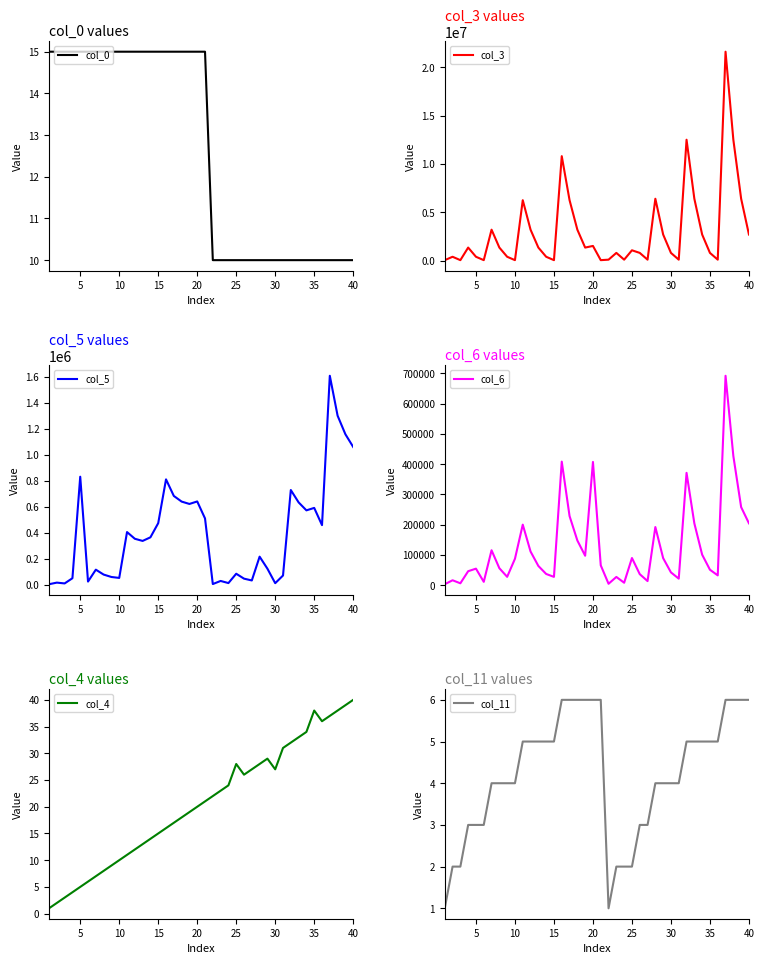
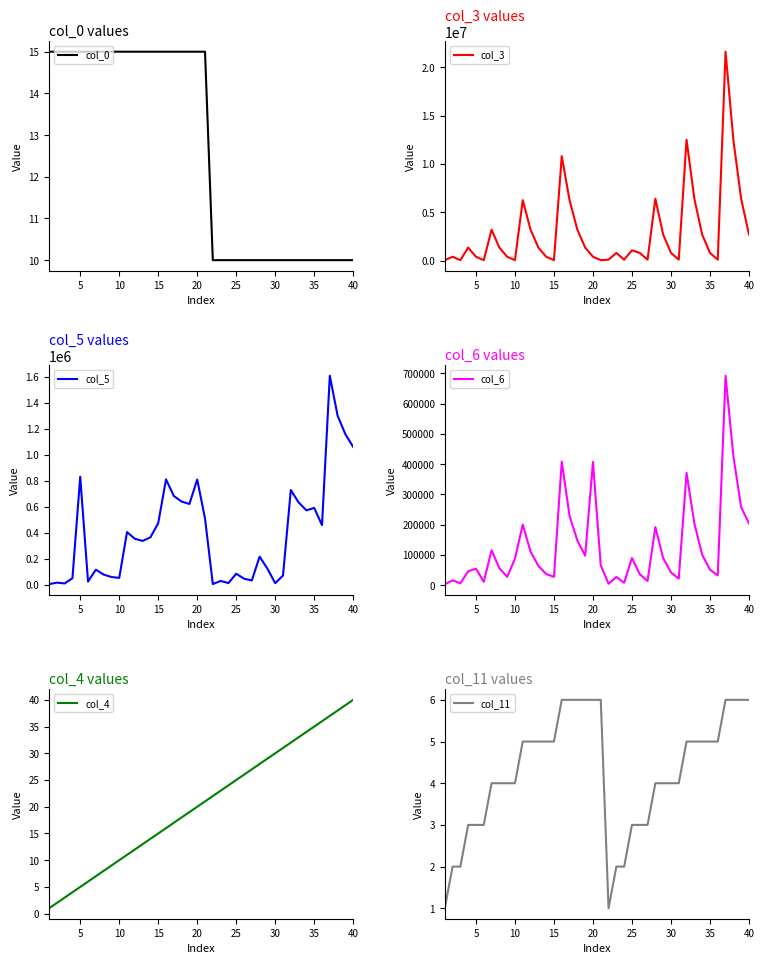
col_3 values, 20: 2000000 -> 0
col_5 values, 20: 640000 -> 810000
col_4 values, 25: 28 -> 25
col_4 values, 30: 27 -> 30
col_4 values, 35: 38 -> 35
col_11 values, 25: 2 -> 3
